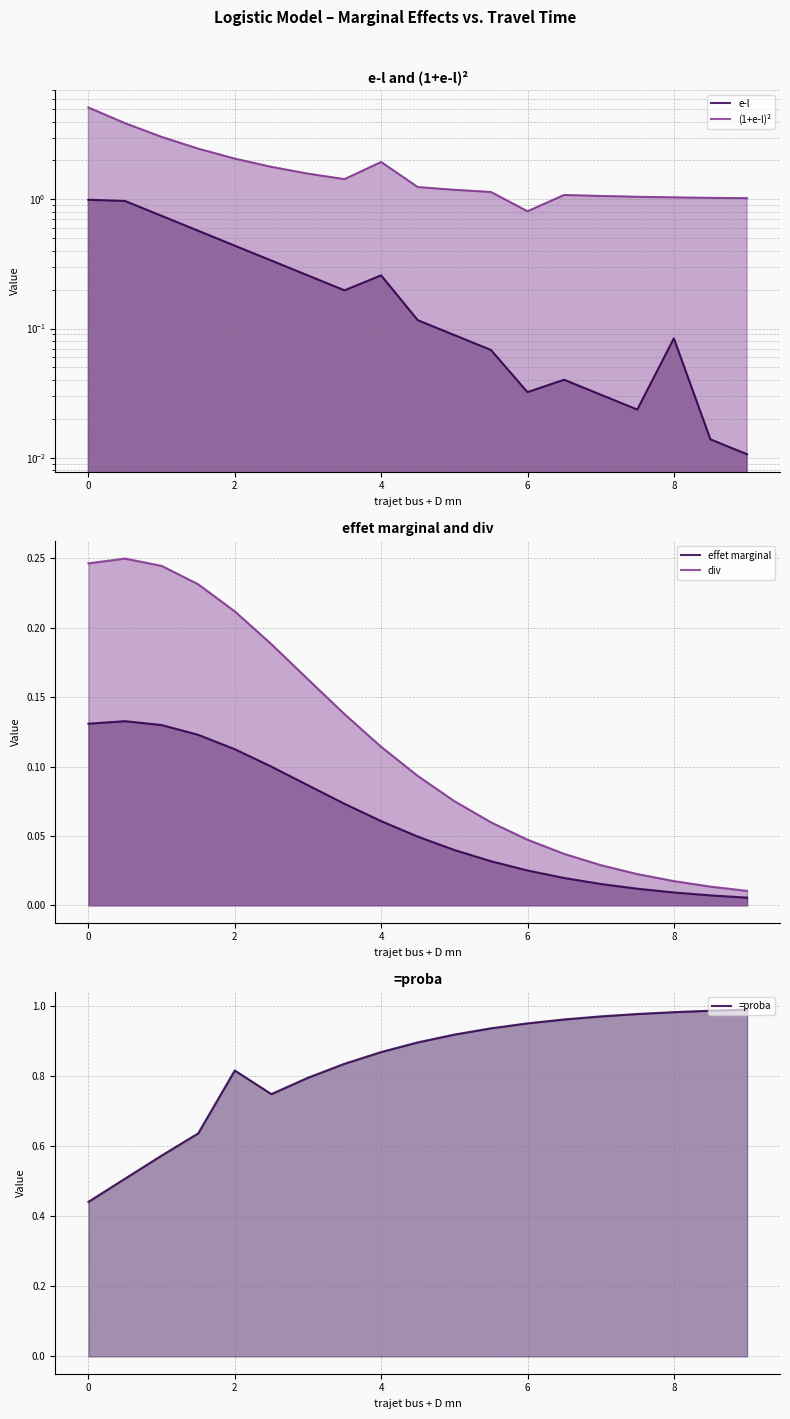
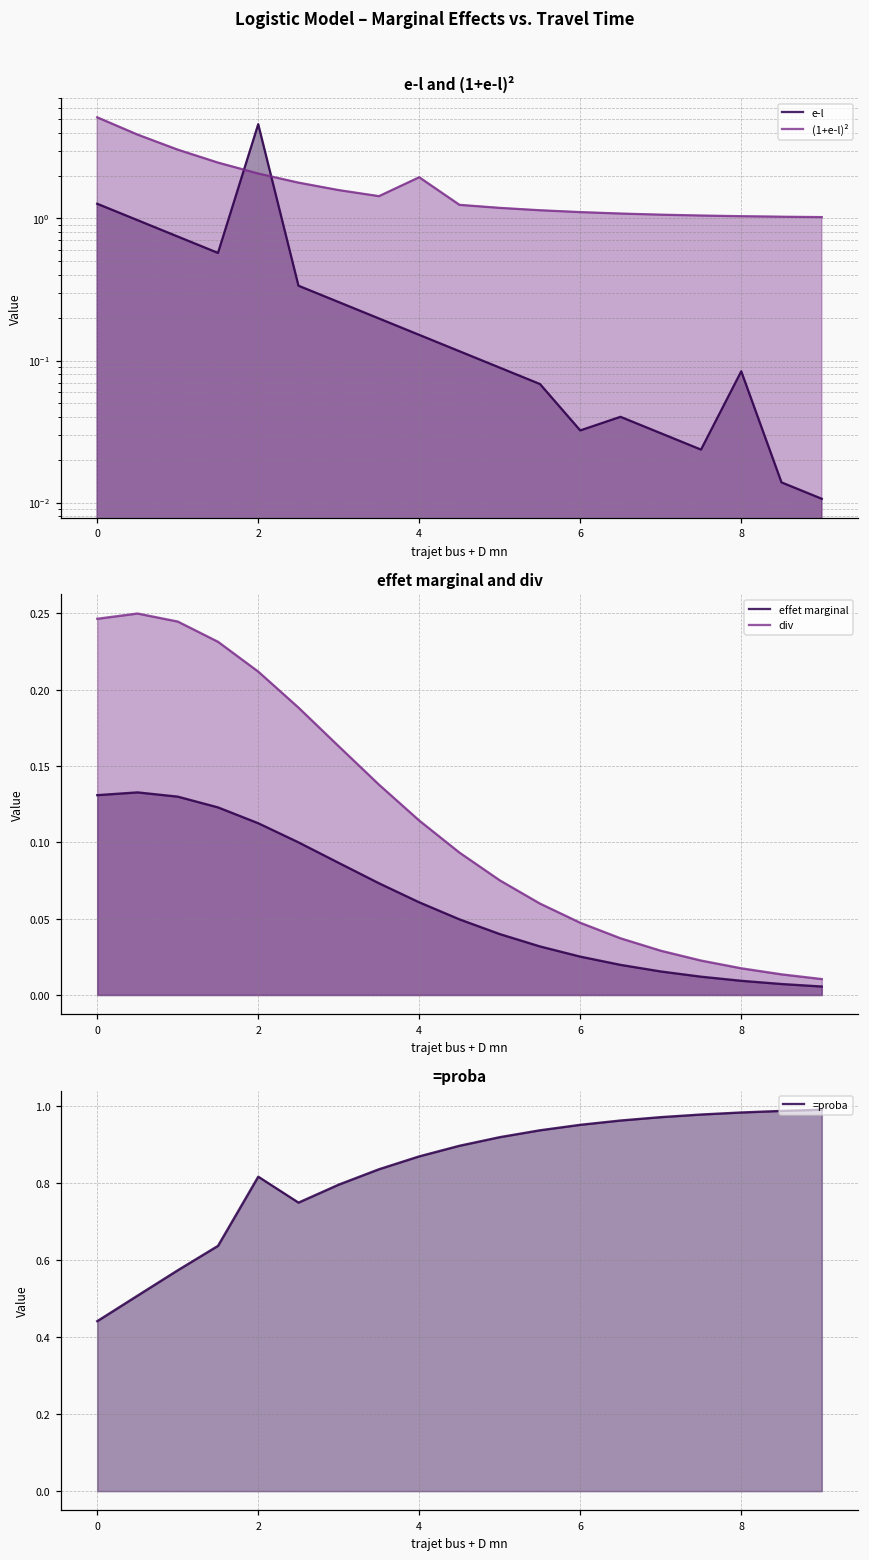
e-l and (1+e-l)², e-l, 0: 1.0 -> 1.3
e-l and (1+e-l)², e-l, 2: 0.44 -> 4.6
e-l and (1+e-l)², e-l, 4: 0.26 -> 0.15
e-l and (1+e-l)², (1+e-l)², 6: 0.8 -> 1.1
